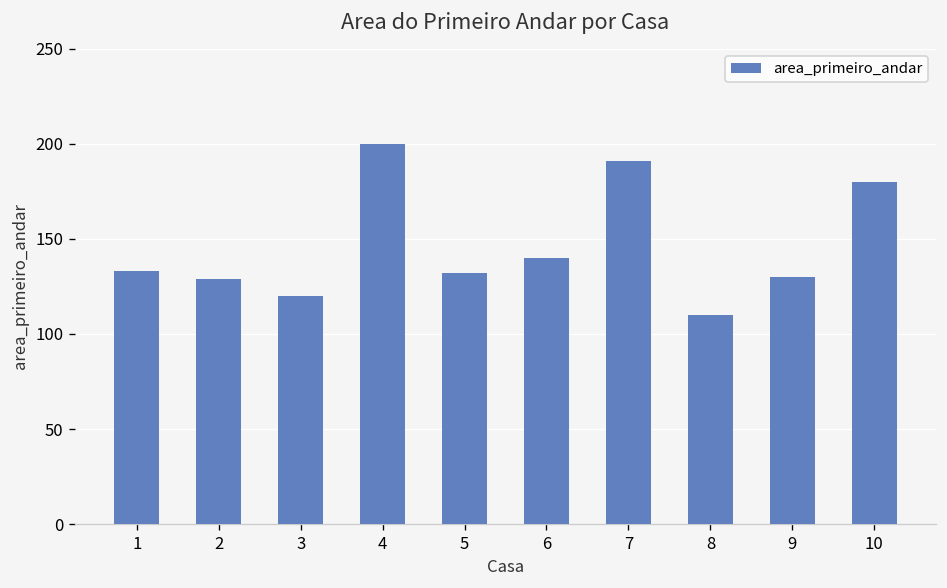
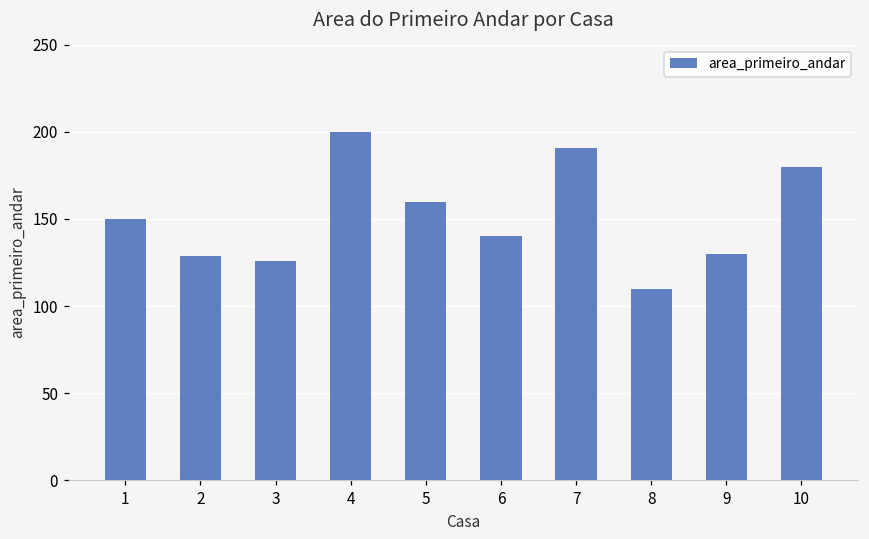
1: 133 -> 150
3: 120 -> 126
5: 132 -> 160
